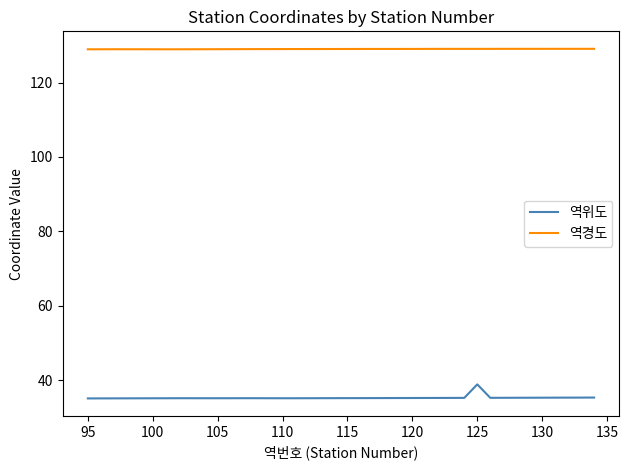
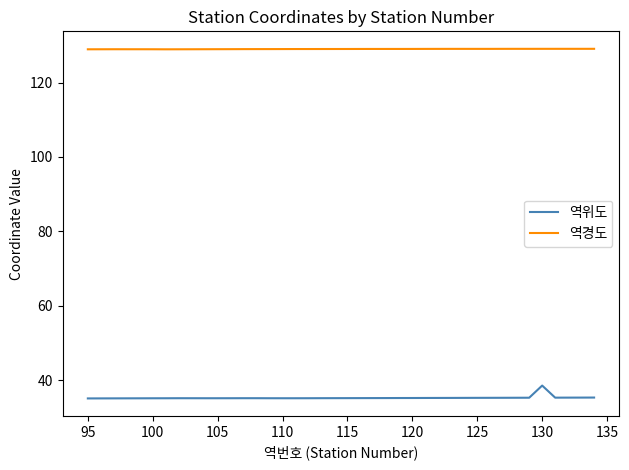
역위도, 125: 39 -> 35
역위도, 130: 35 -> 39
